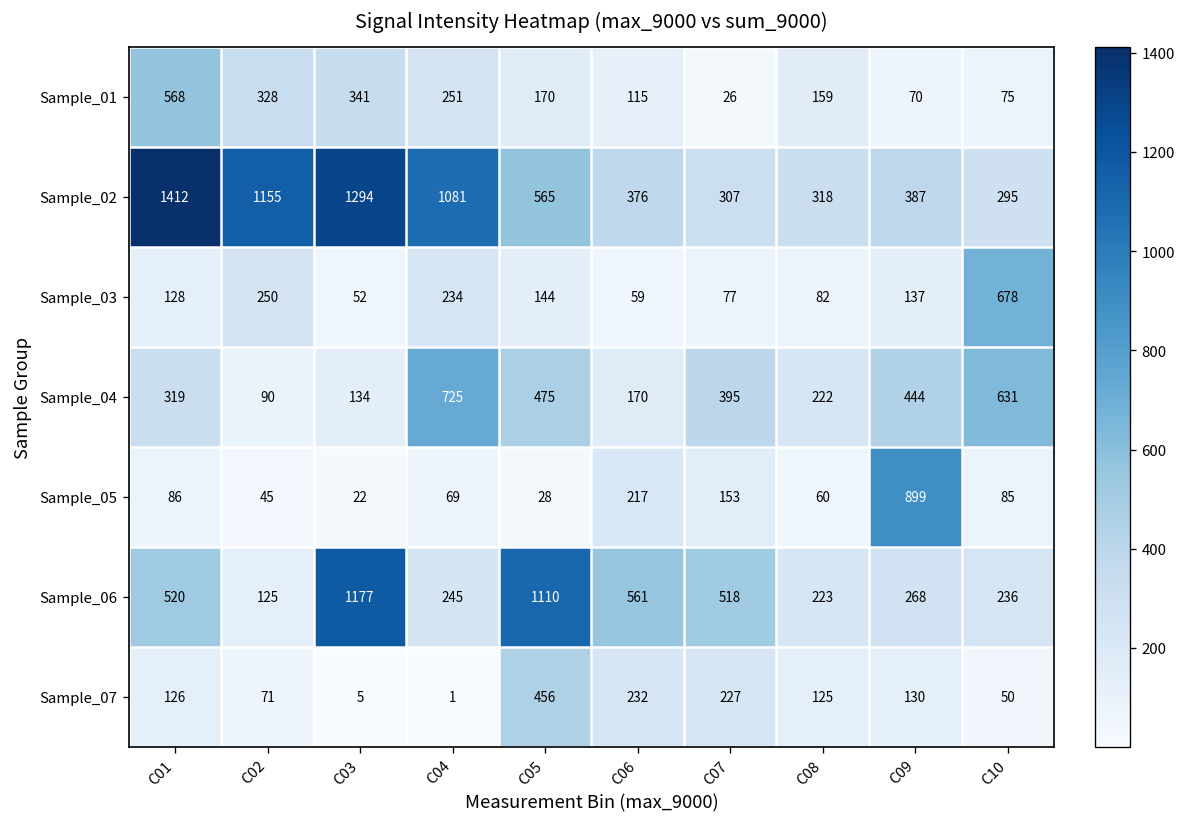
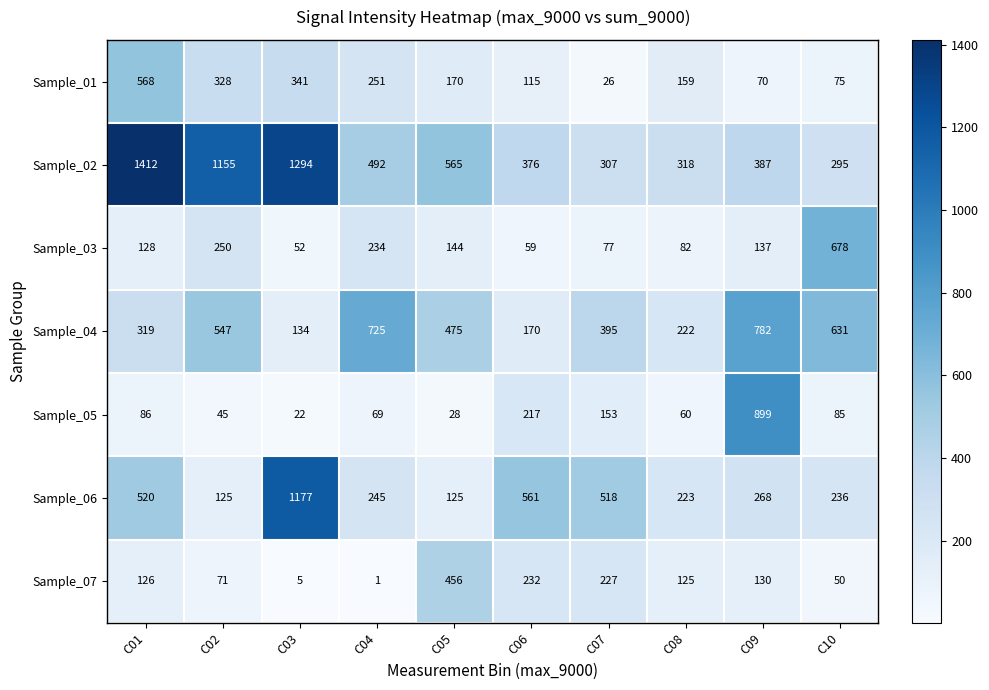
Sample_02, C04: 1081 -> 492
Sample_04, C02: 90 -> 547
Sample_04, C09: 444 -> 782
Sample_06, C05: 1110 -> 125
